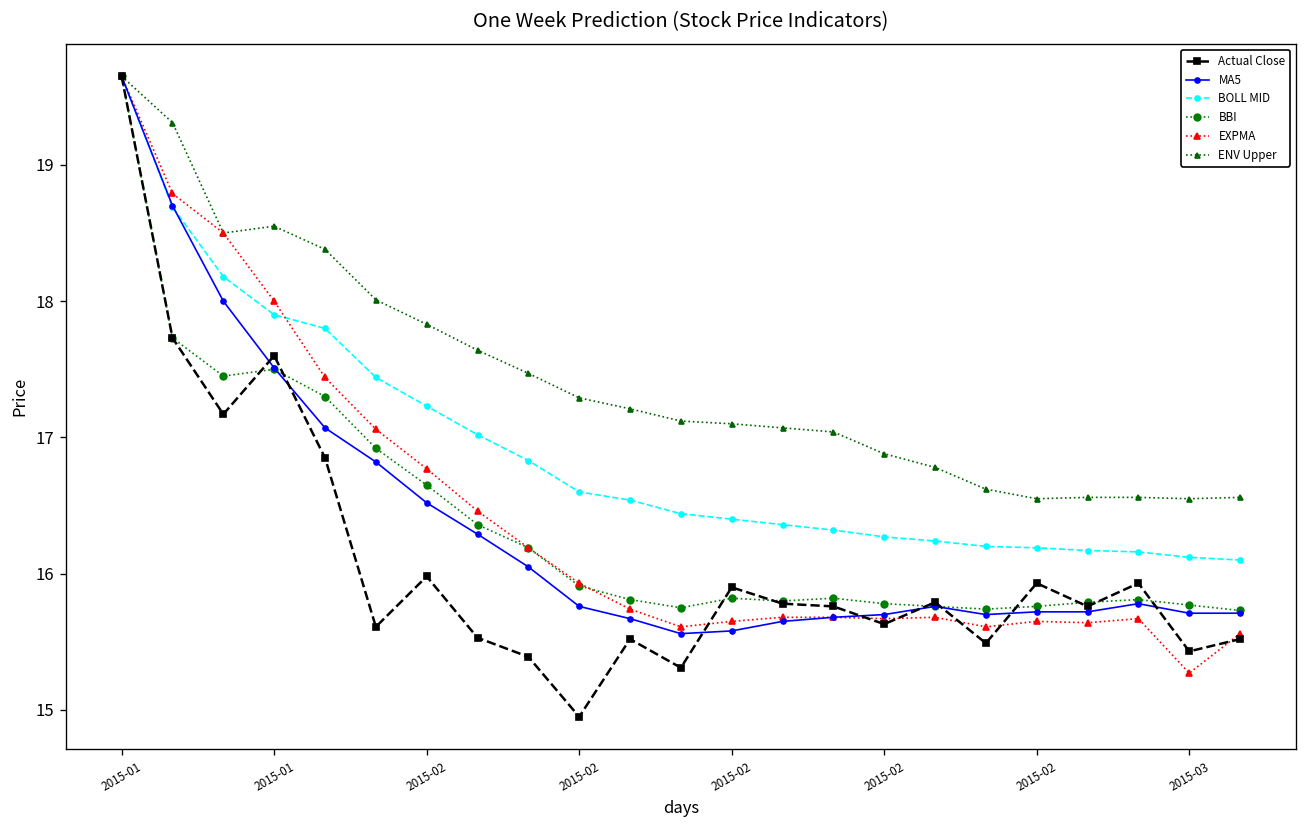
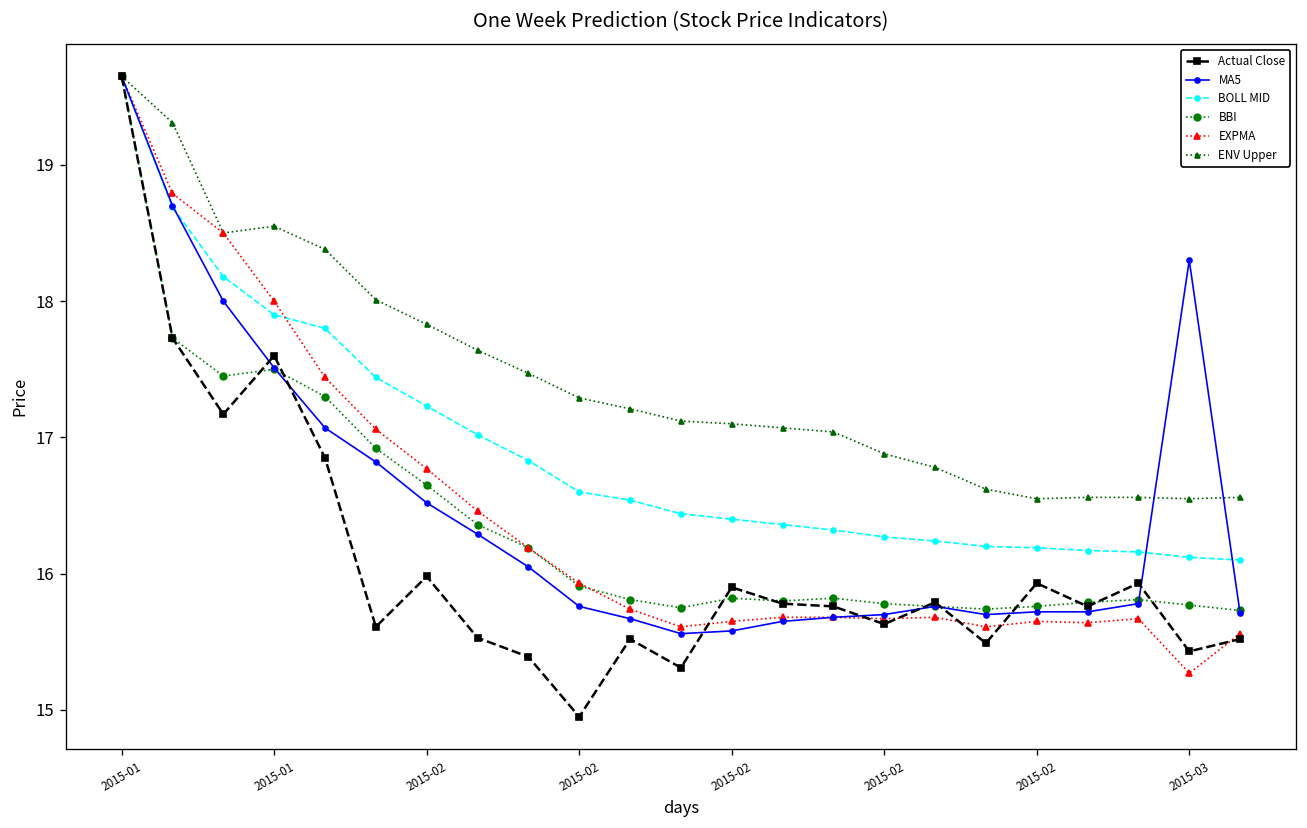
MA5, 2015-03: 15.71 -> 18.30
